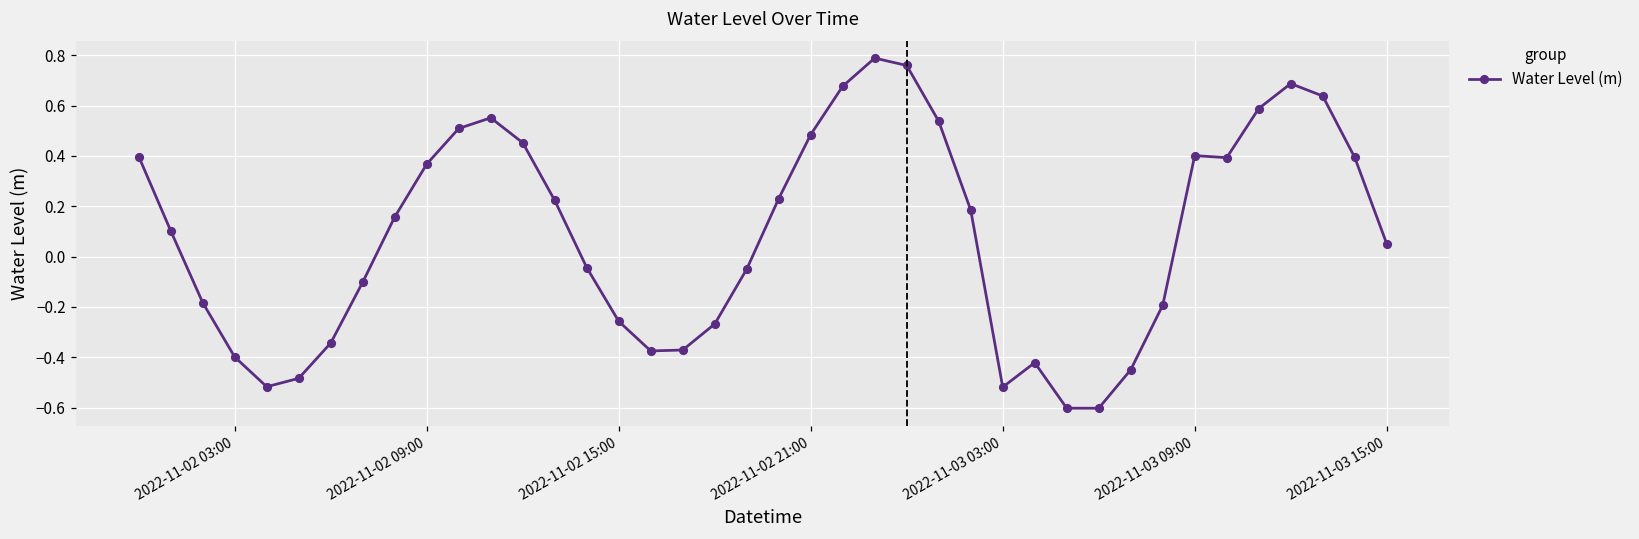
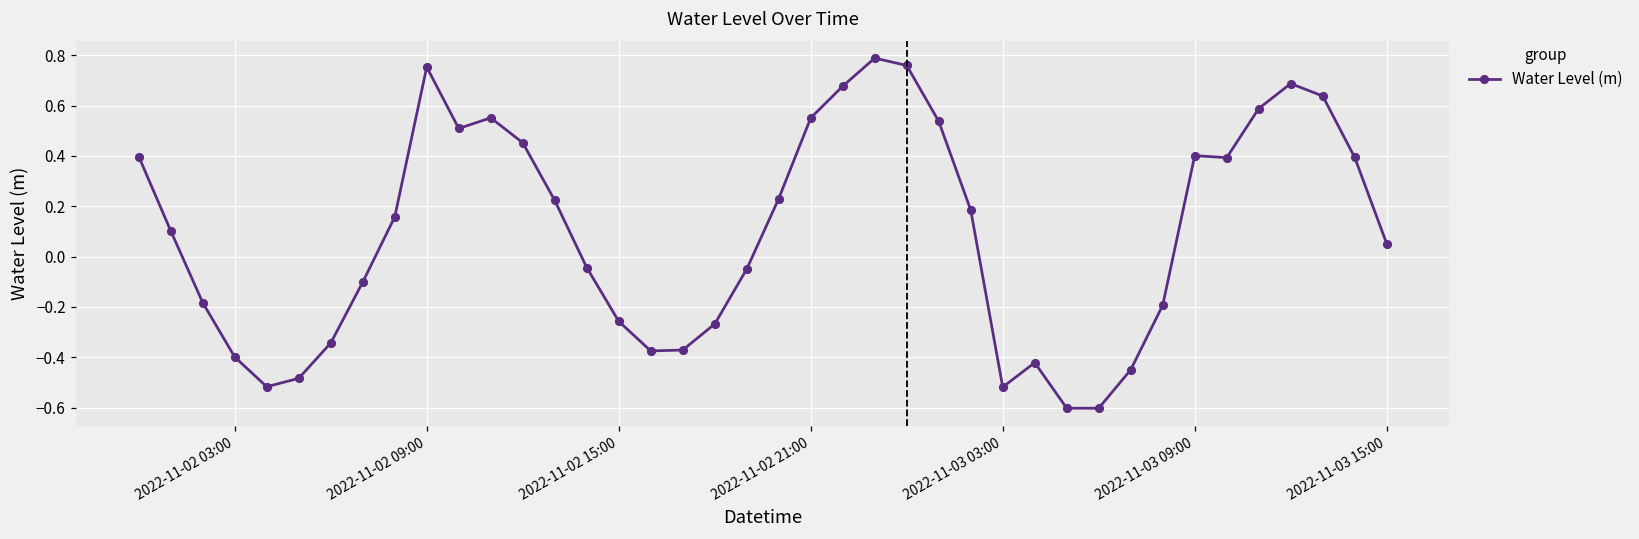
2022-11-02 09:00: 0.37 -> 0.75
2022-11-02 21:00: 0.48 -> 0.55
